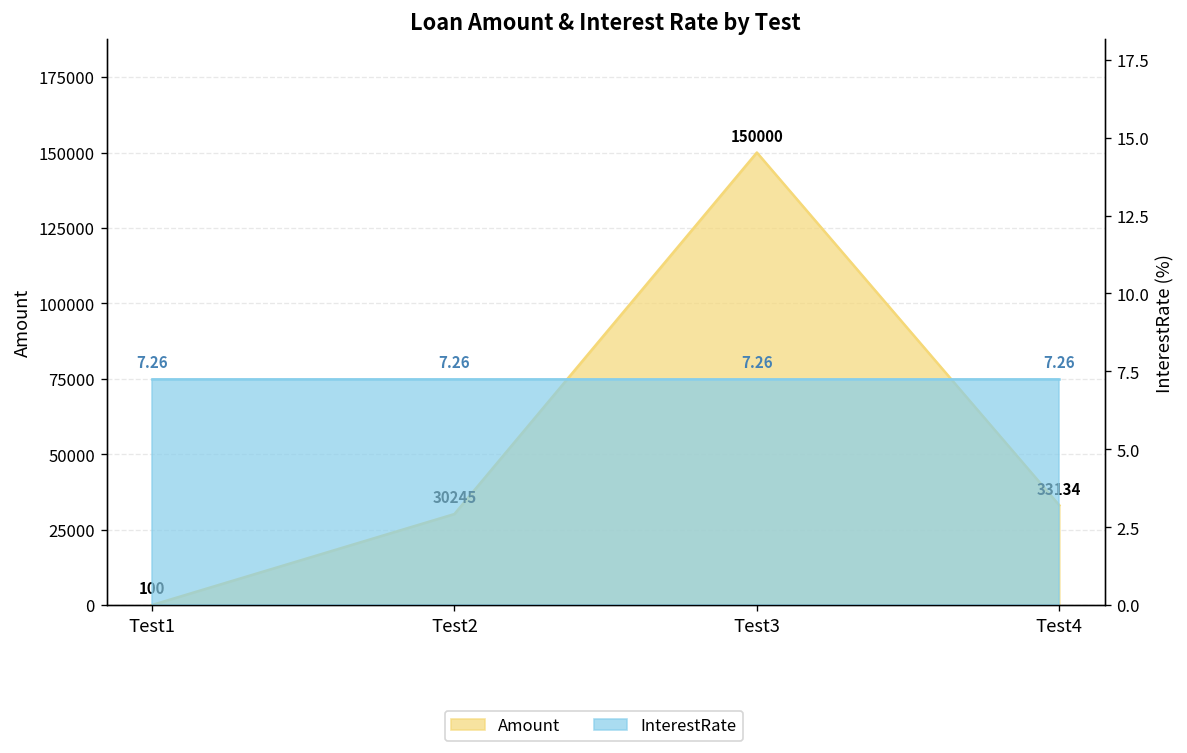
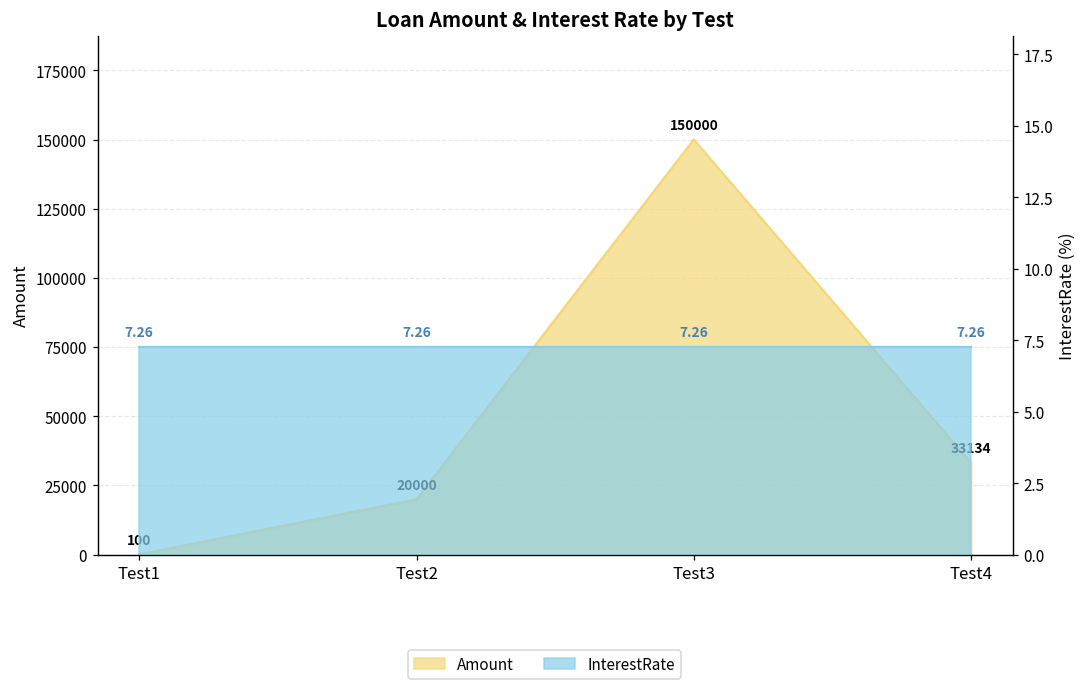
Amount, Test2: 30245 -> 20000
